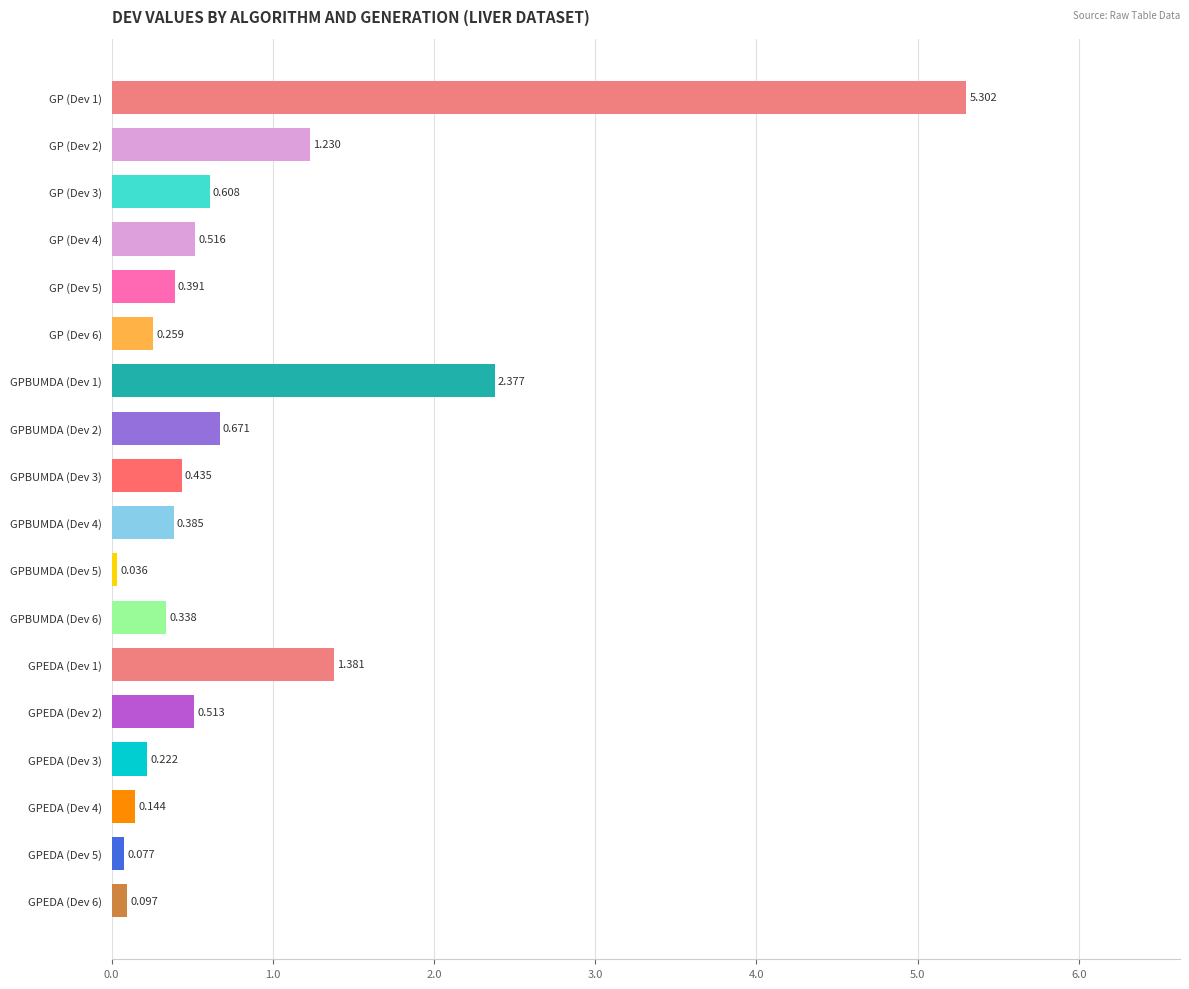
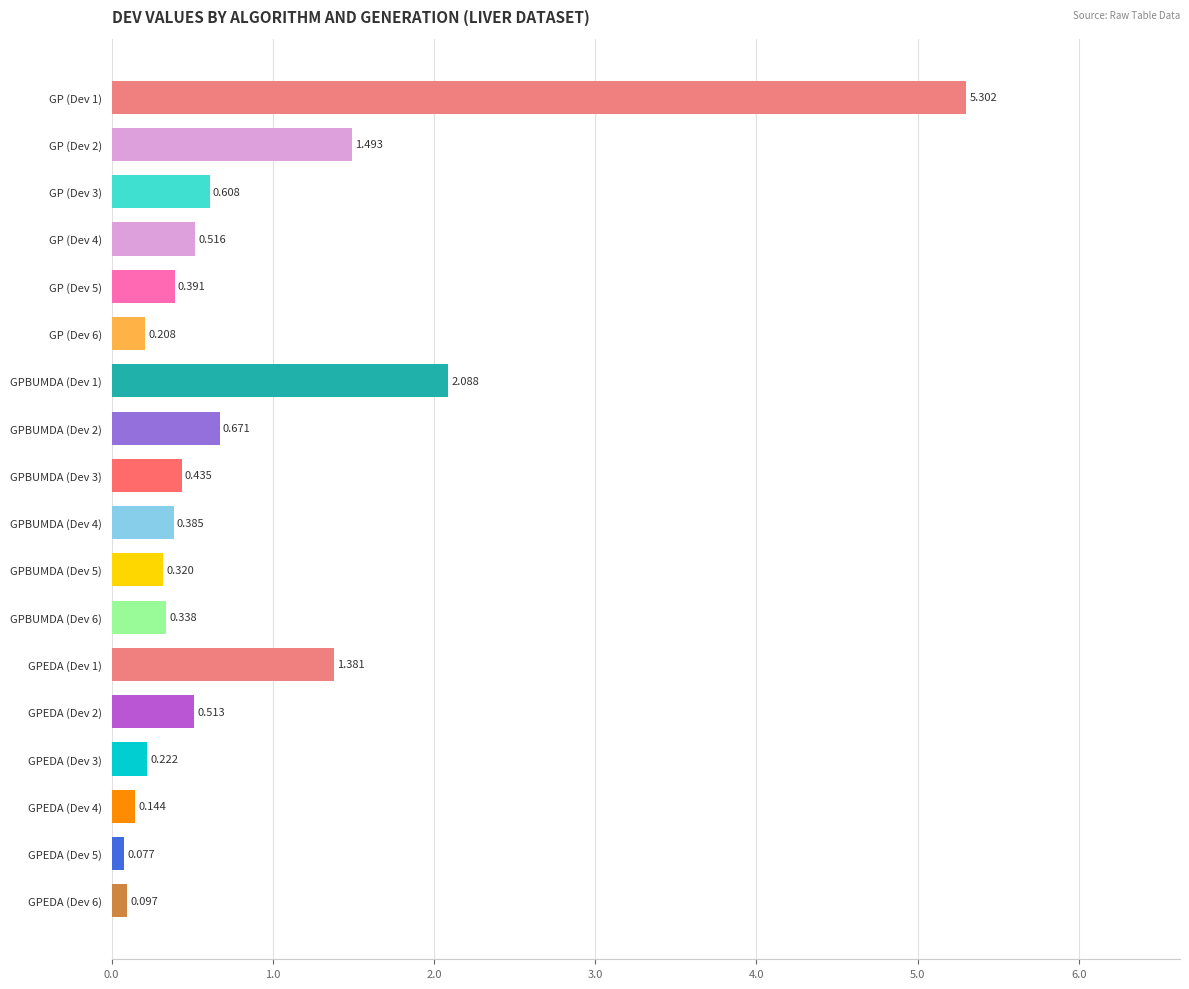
GP (Dev 2): 1.230 -> 1.493
GP (Dev 6): 0.259 -> 0.208
GPBUMDA (Dev 1): 2.377 -> 2.088
GPBUMDA (Dev 5): 0.036 -> 0.320
